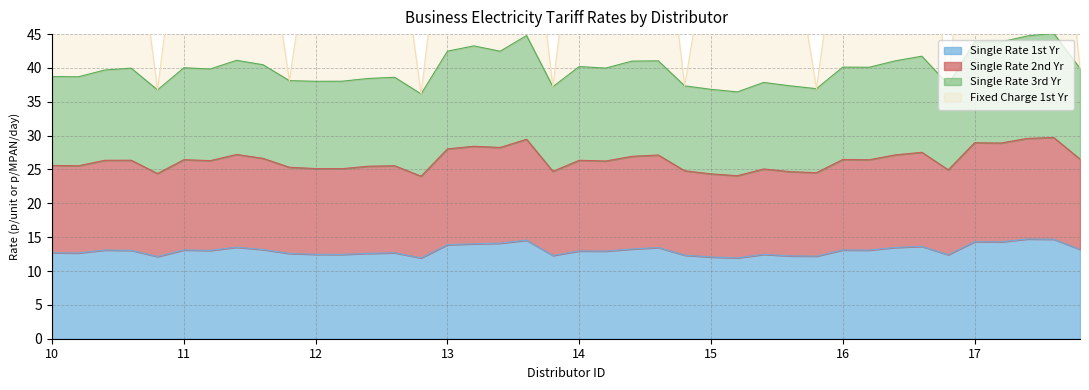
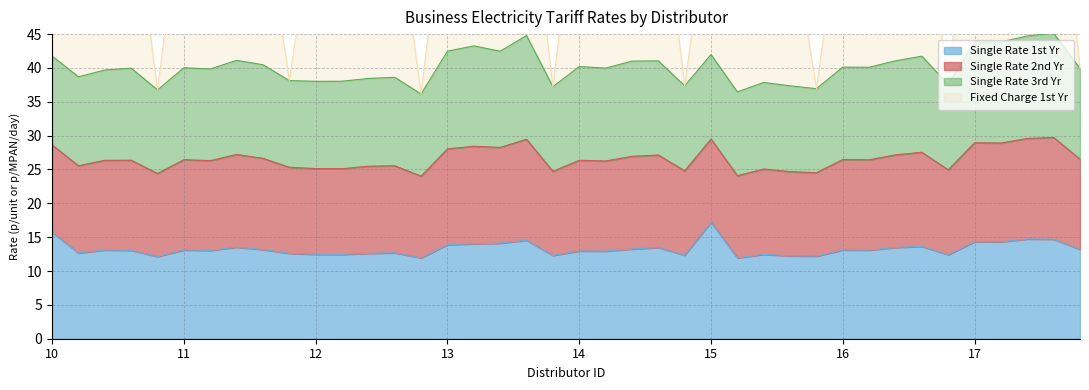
Single Rate 1st Yr, 10: 13 -> 16
Single Rate 1st Yr, 15: 12 -> 17
